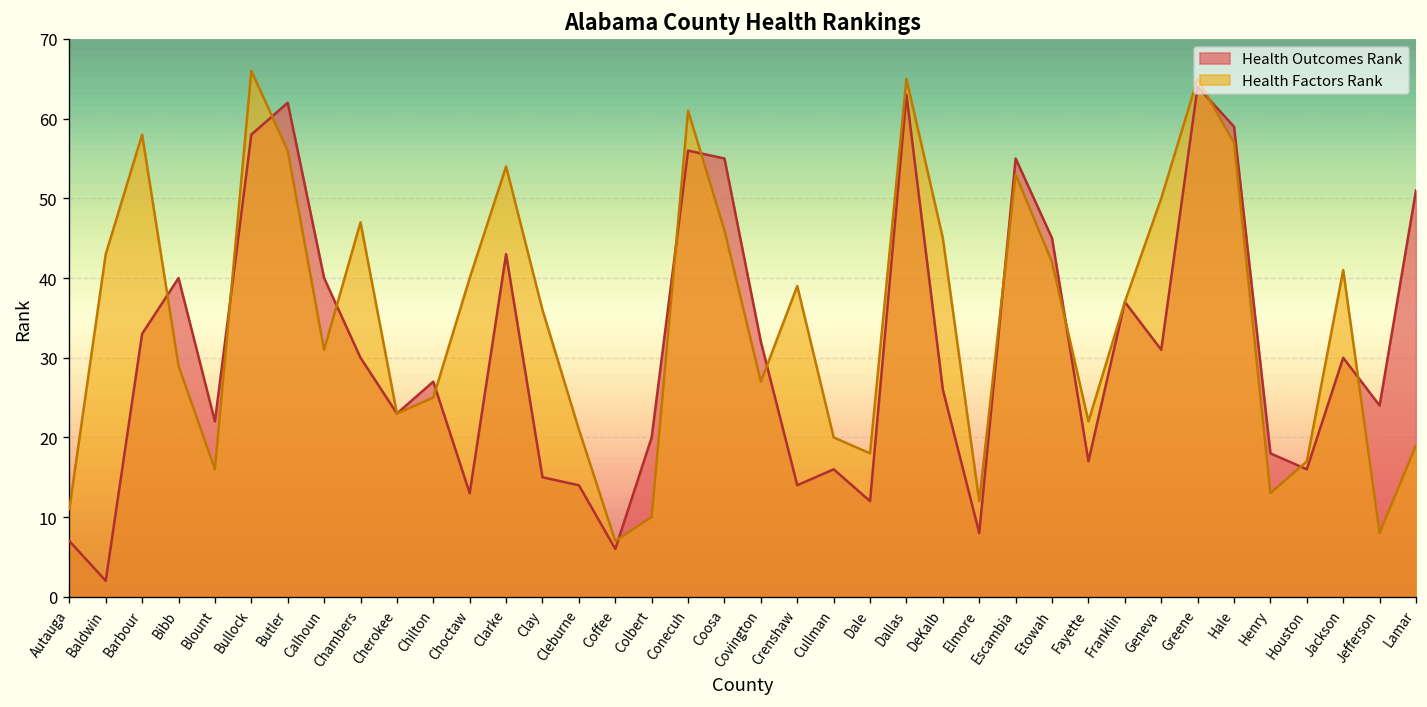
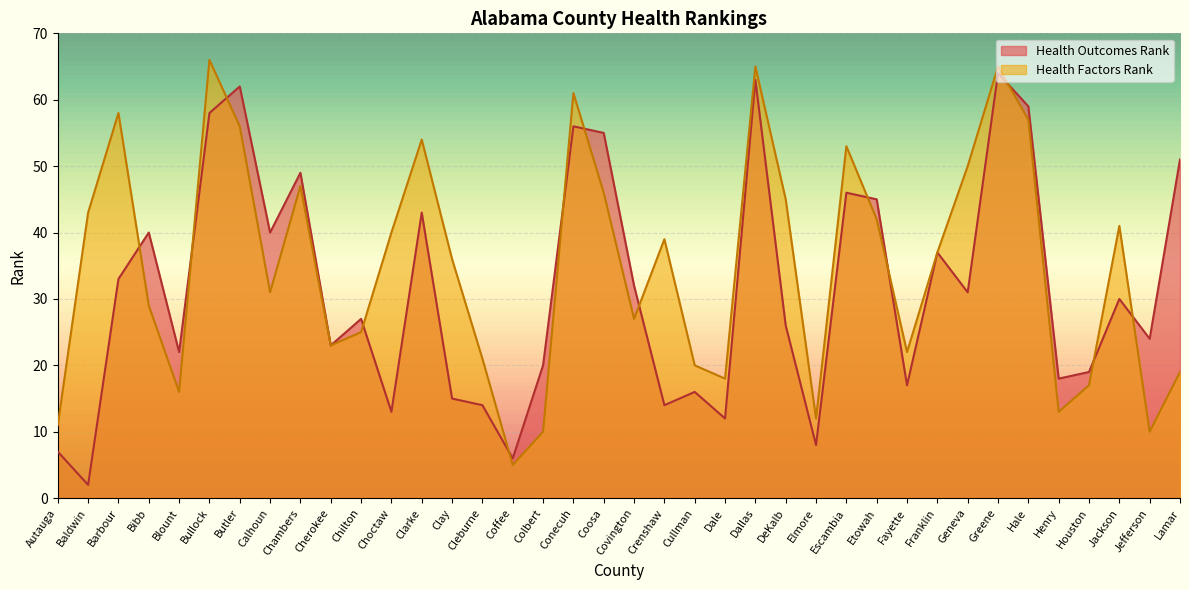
Health Outcomes Rank, Chambers: 30 -> 49
Health Factors Rank, Coffee: 7 -> 5
Health Outcomes Rank, Escambia: 55 -> 46
Health Outcomes Rank, Houston: 16 -> 19
Health Factors Rank, Jefferson: 8 -> 10
